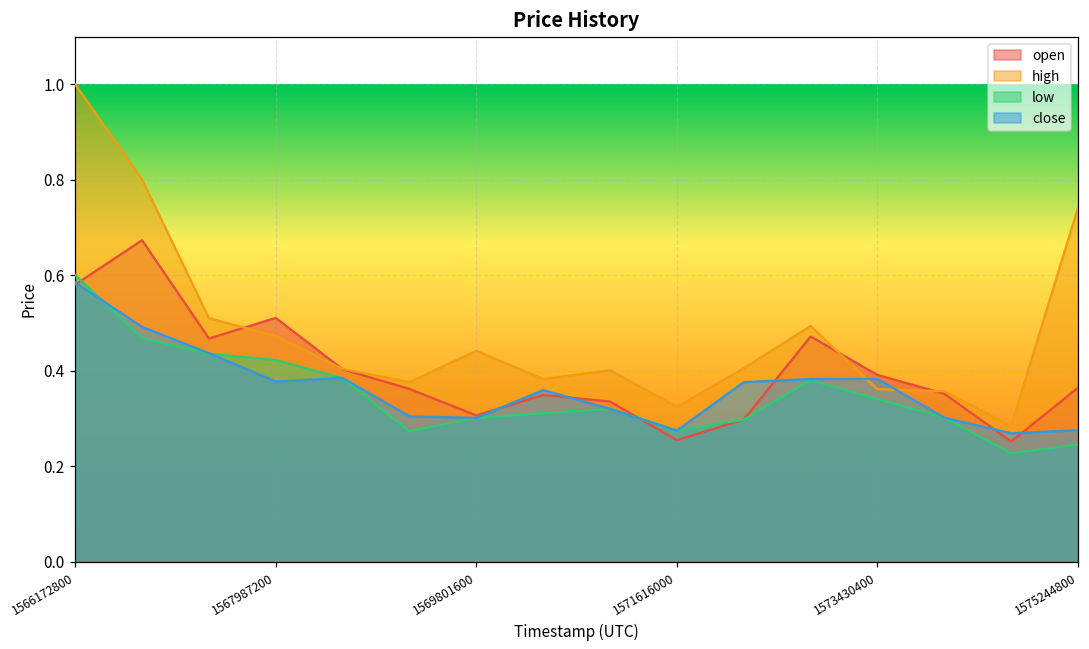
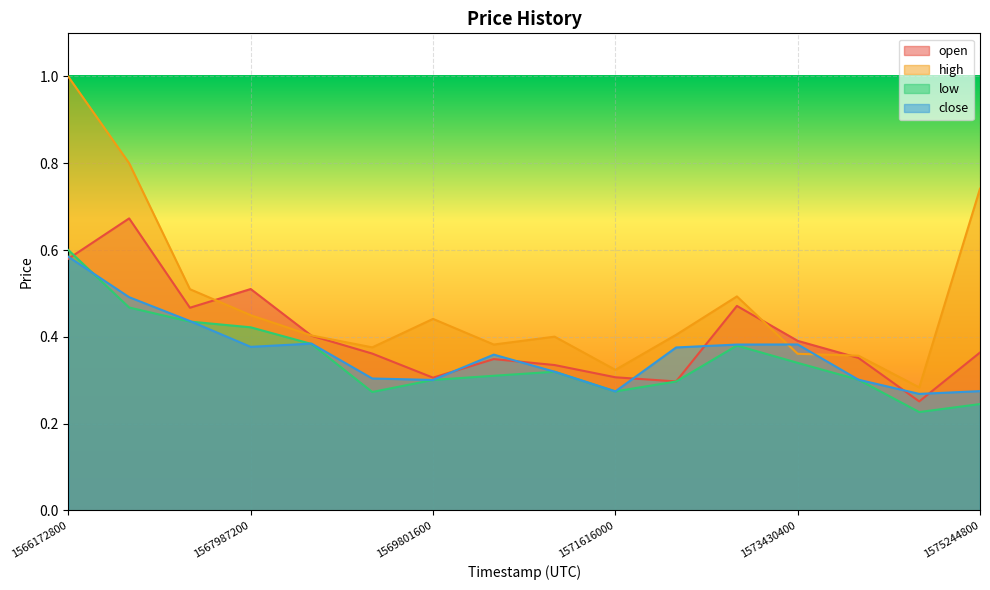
high, 1567987200: 0.47 -> 0.45
open, 1571616000: 0.25 -> 0.31
